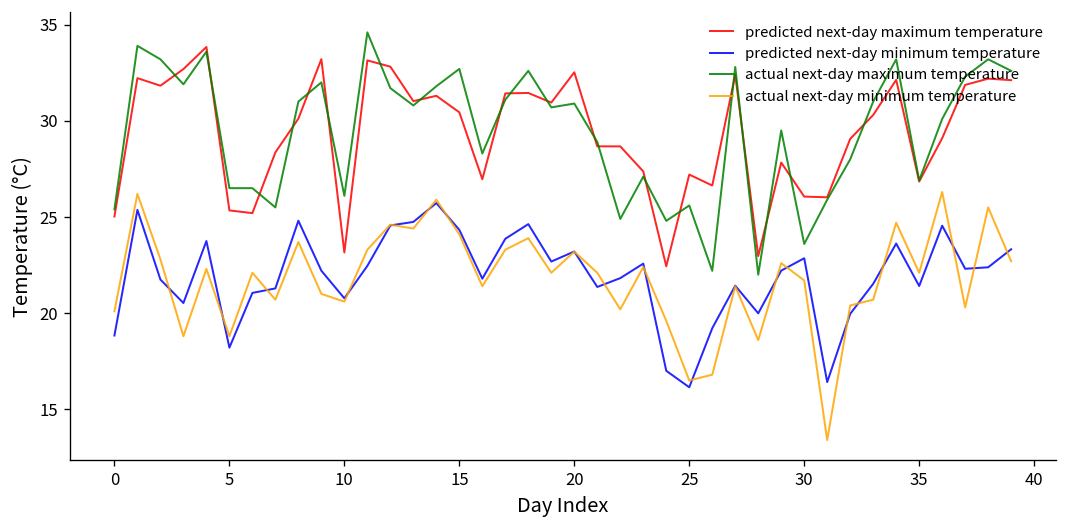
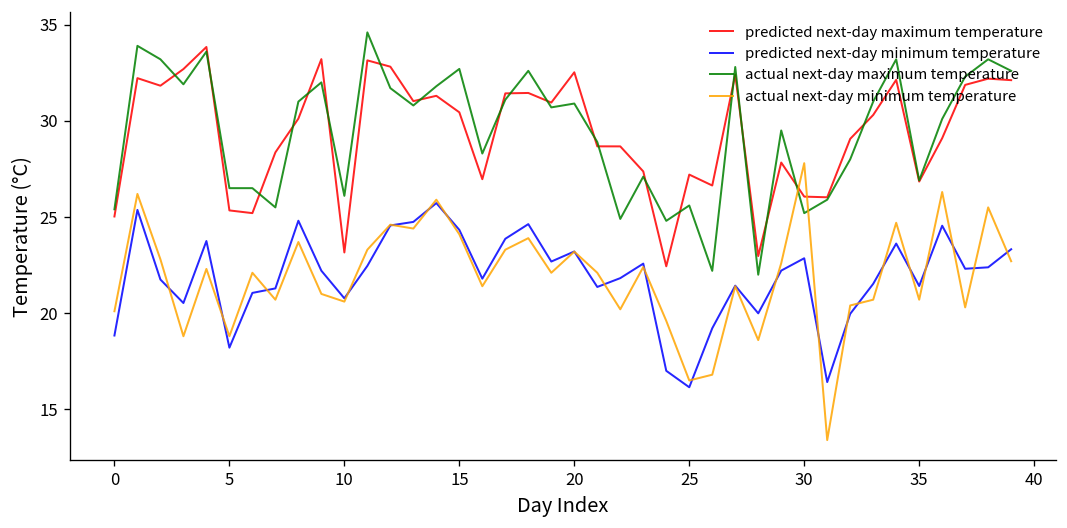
actual next-day maximum temperature, 30: 23.6 -> 25.2
actual next-day minimum temperature, 30: 21.7 -> 27.8
actual next-day minimum temperature, 35: 22.1 -> 20.7
